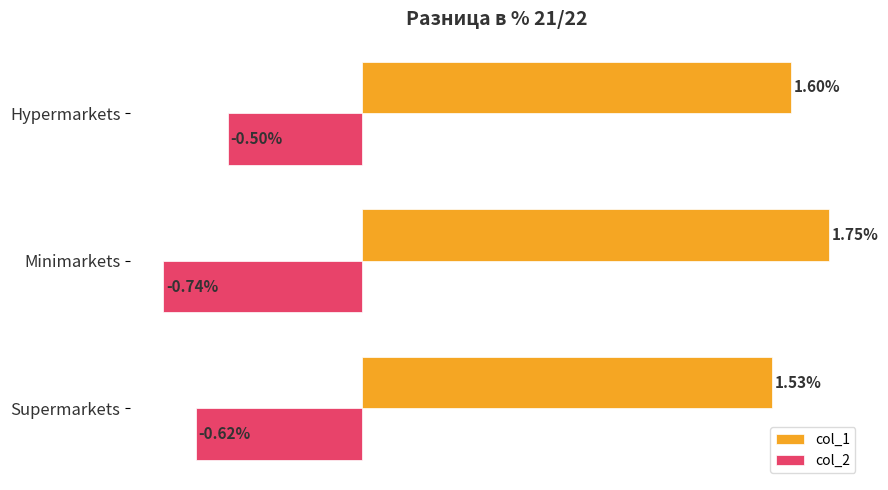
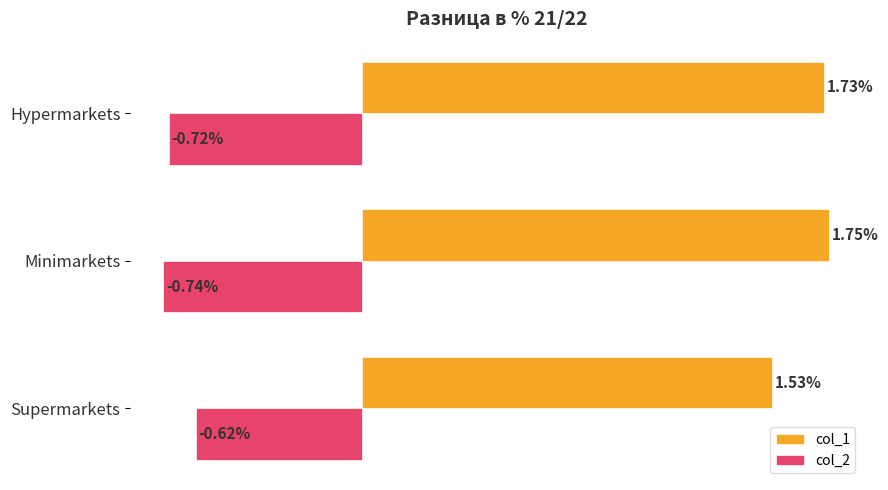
col_1, Hypermarkets: 1.60% -> 1.73%
col_2, Hypermarkets: -0.50% -> -0.72%
